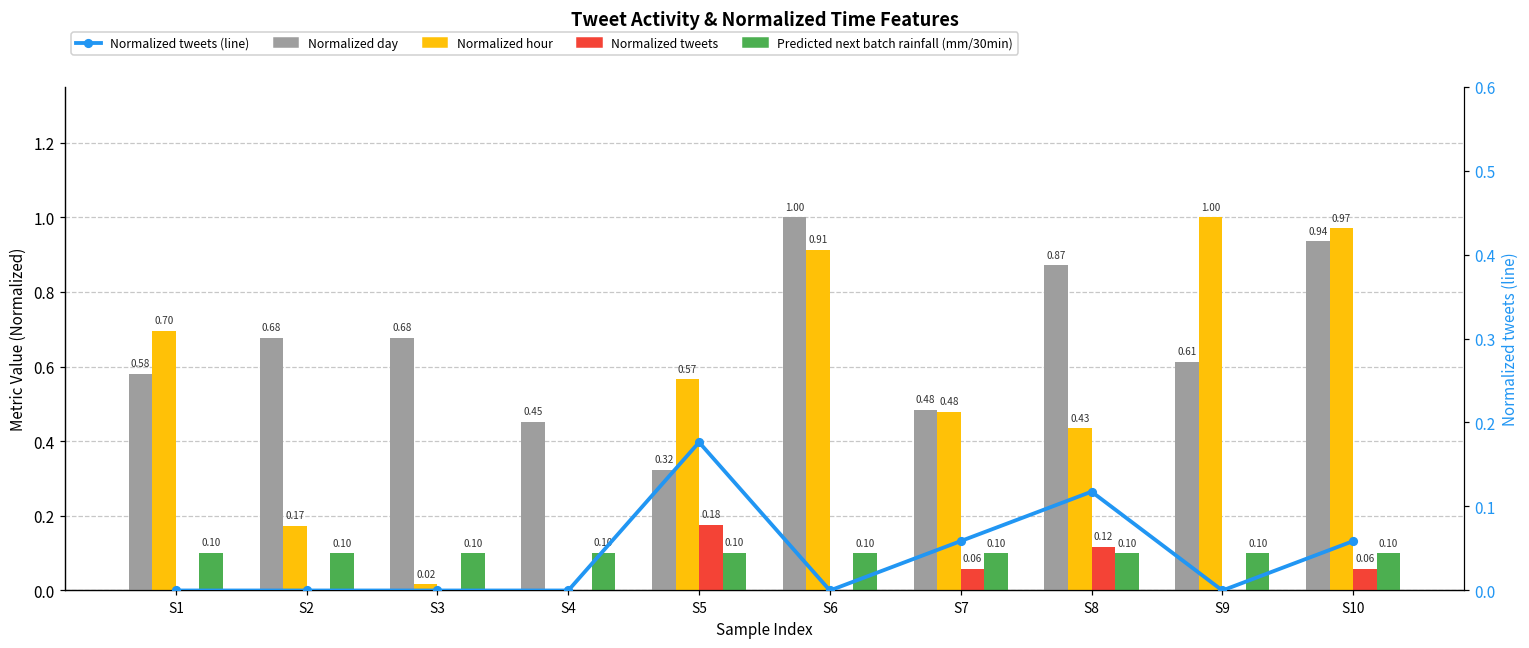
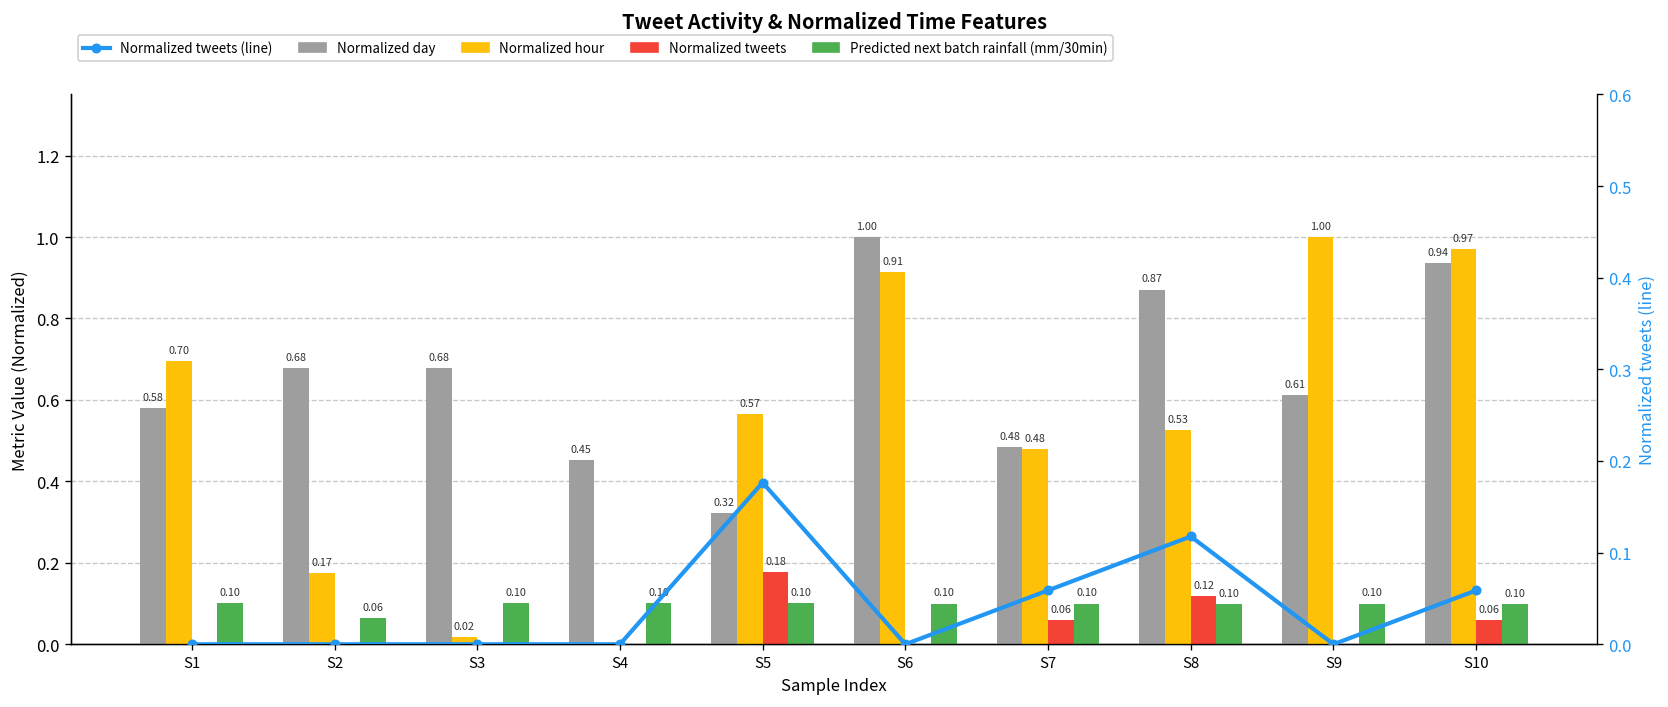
Predicted next batch rainfall (mm/30min), S2: 0.10 -> 0.06
Normalized hour, S8: 0.43 -> 0.53
